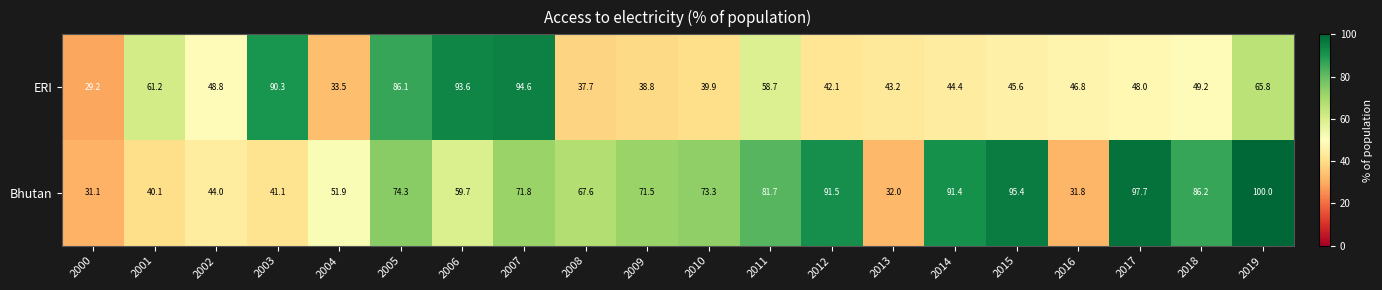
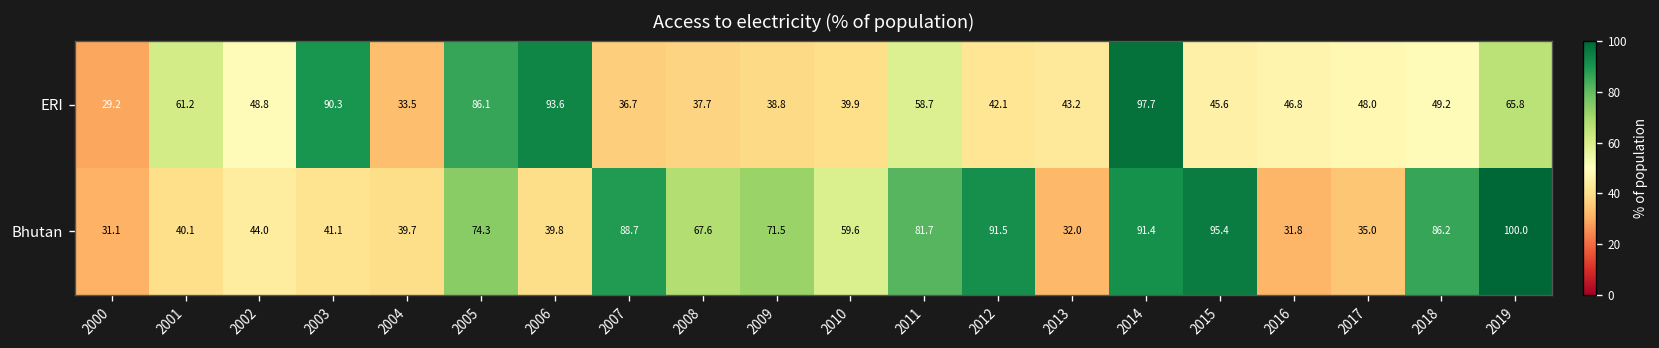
ERI, 2007: 94.6 -> 36.7
ERI, 2014: 44.4 -> 97.7
Bhutan, 2004: 51.9 -> 39.7
Bhutan, 2006: 59.7 -> 39.8
Bhutan, 2007: 71.8 -> 88.7
Bhutan, 2010: 73.3 -> 59.6
Bhutan, 2017: 97.7 -> 35.0
